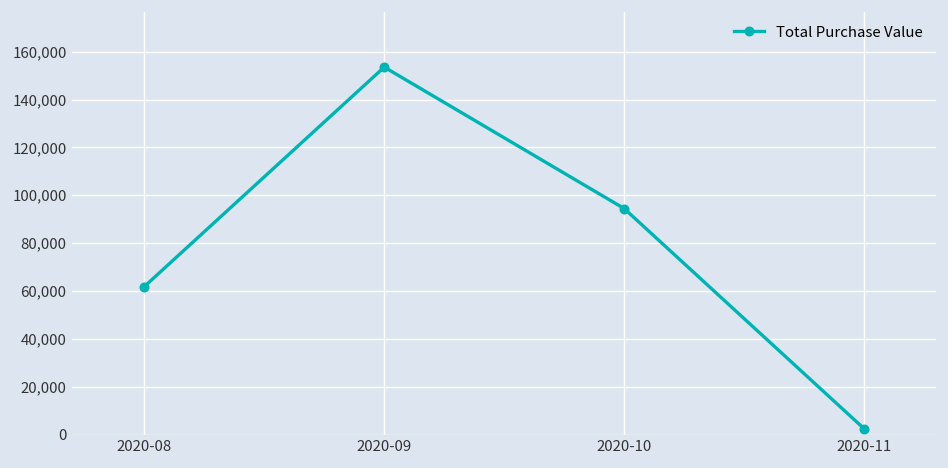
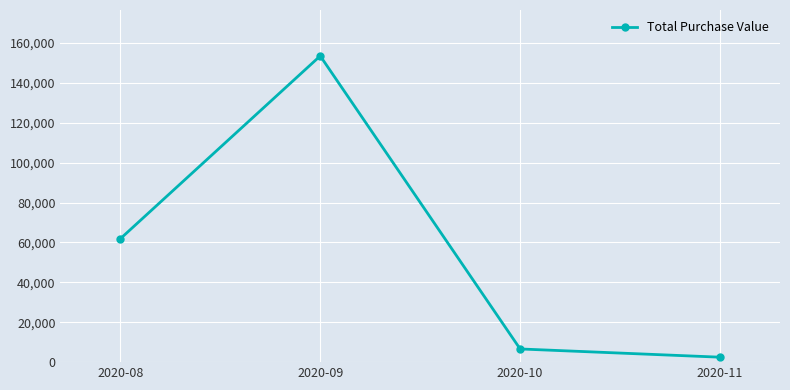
2020-10: 94,000 -> 7,000
